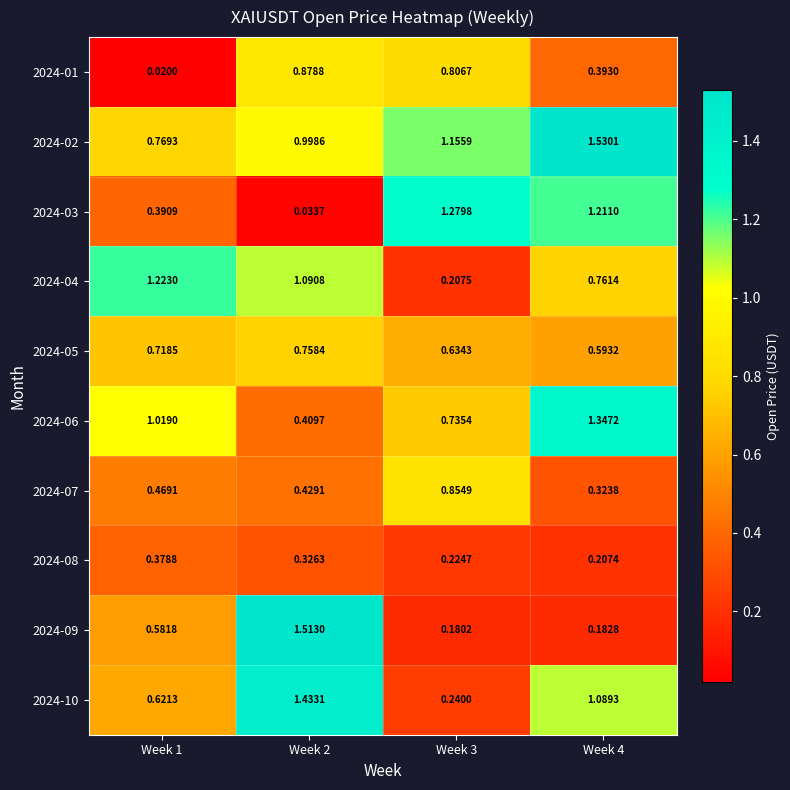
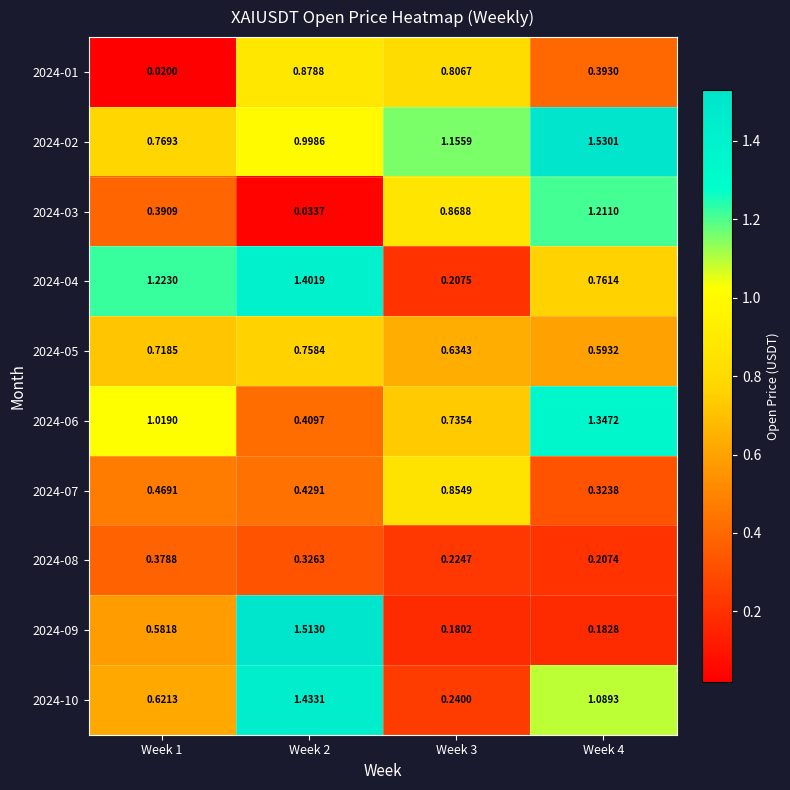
2024-03, Week 3: 1.2798 -> 0.8688
2024-04, Week 2: 1.0908 -> 1.4019
